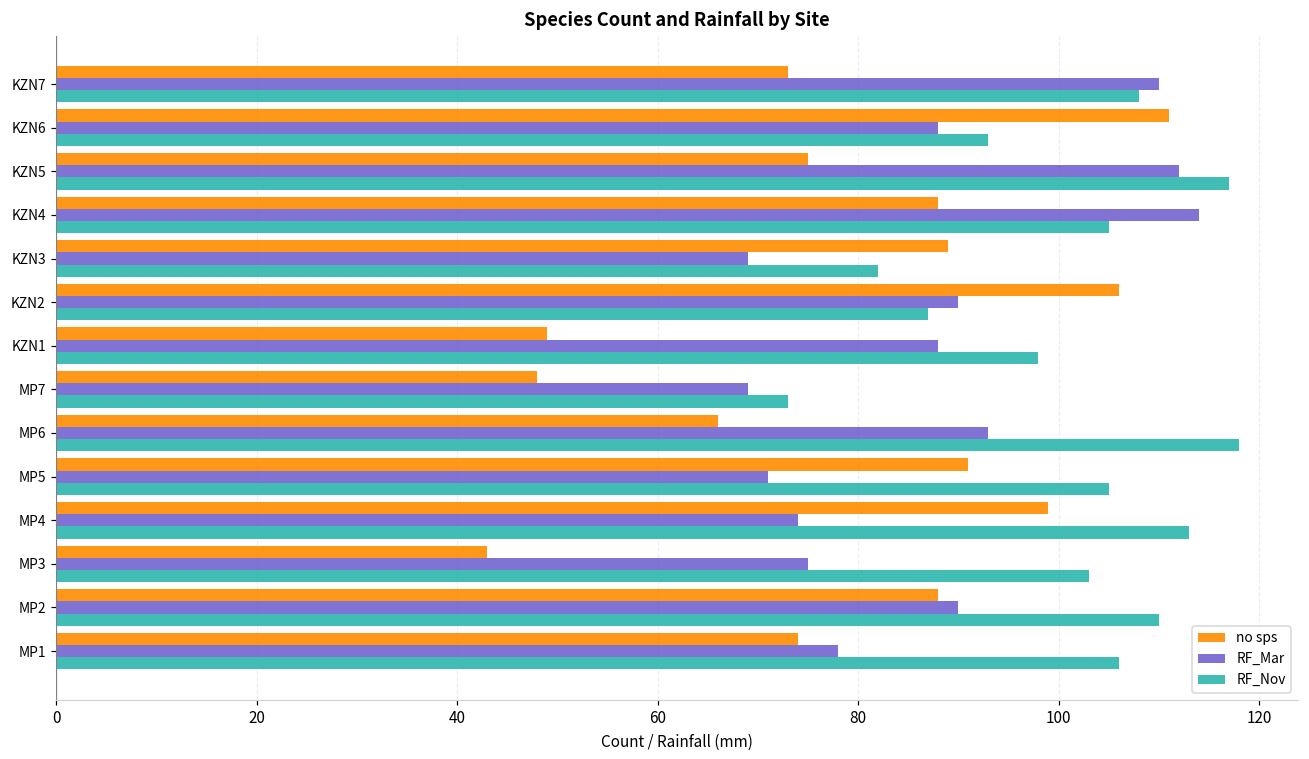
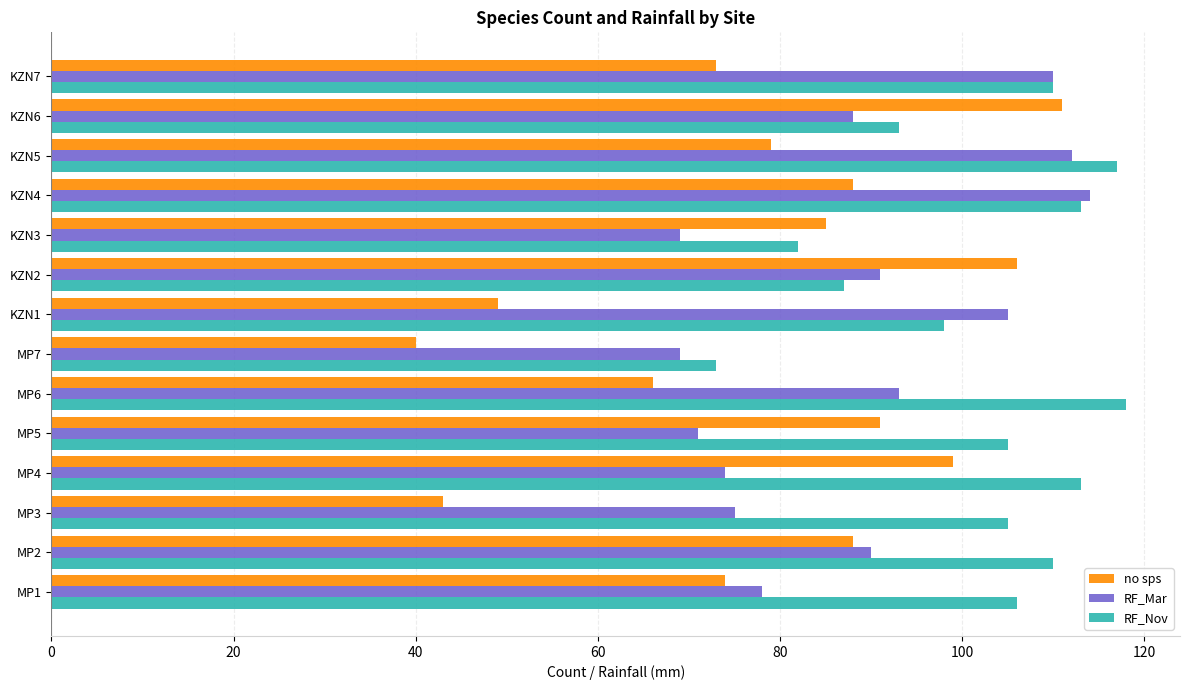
RF_Nov, KZN7: 108 -> 110
no sps, KZN5: 75 -> 79
RF_Nov, KZN4: 105 -> 113
no sps, KZN3: 89 -> 85
RF_Mar, KZN2: 90 -> 91
RF_Mar, KZN1: 88 -> 105
no sps, MP7: 48 -> 40
RF_Nov, MP3: 103 -> 105
